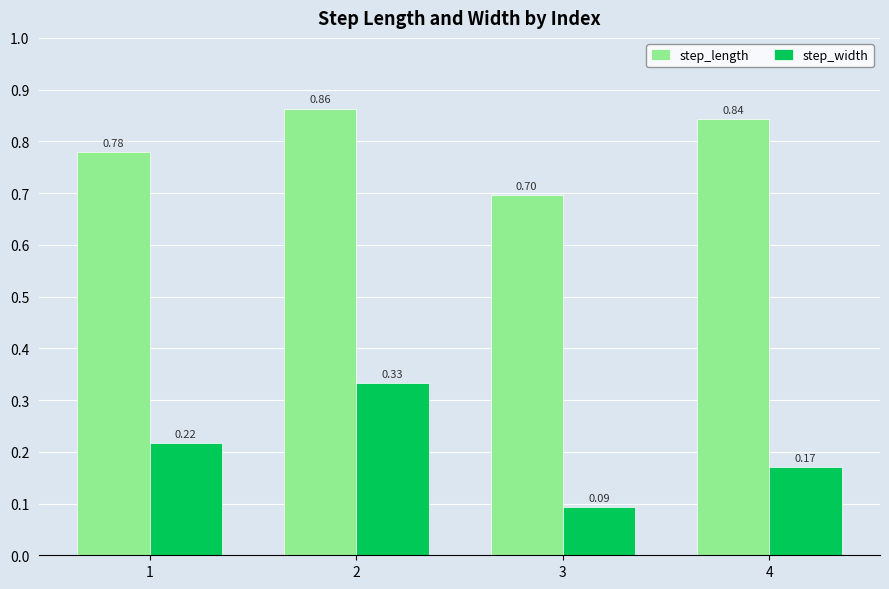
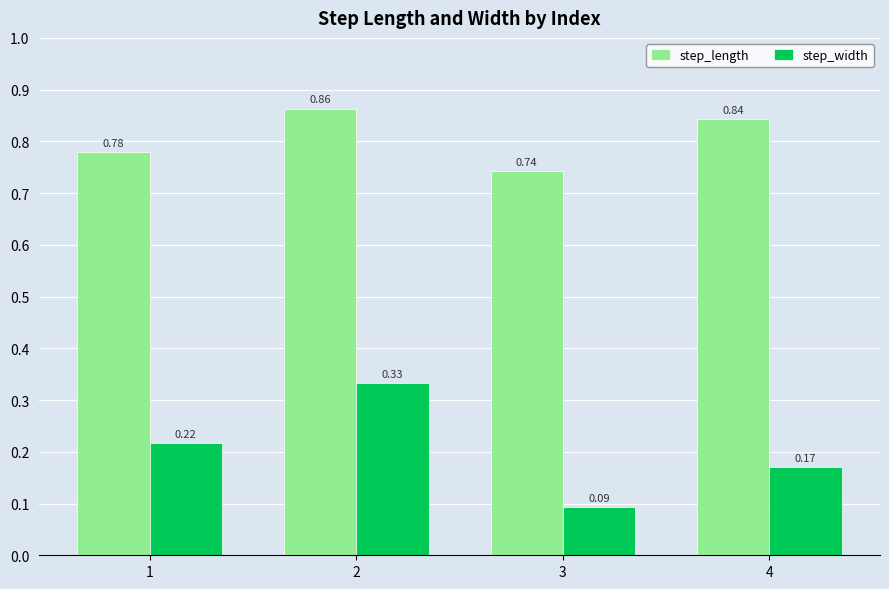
step_length, 3: 0.70 -> 0.74
